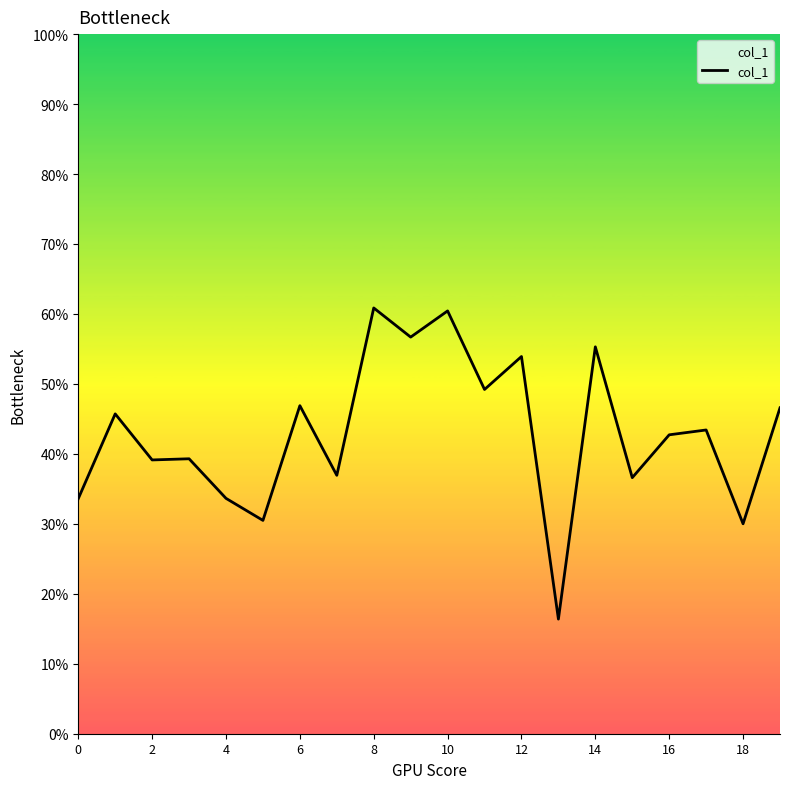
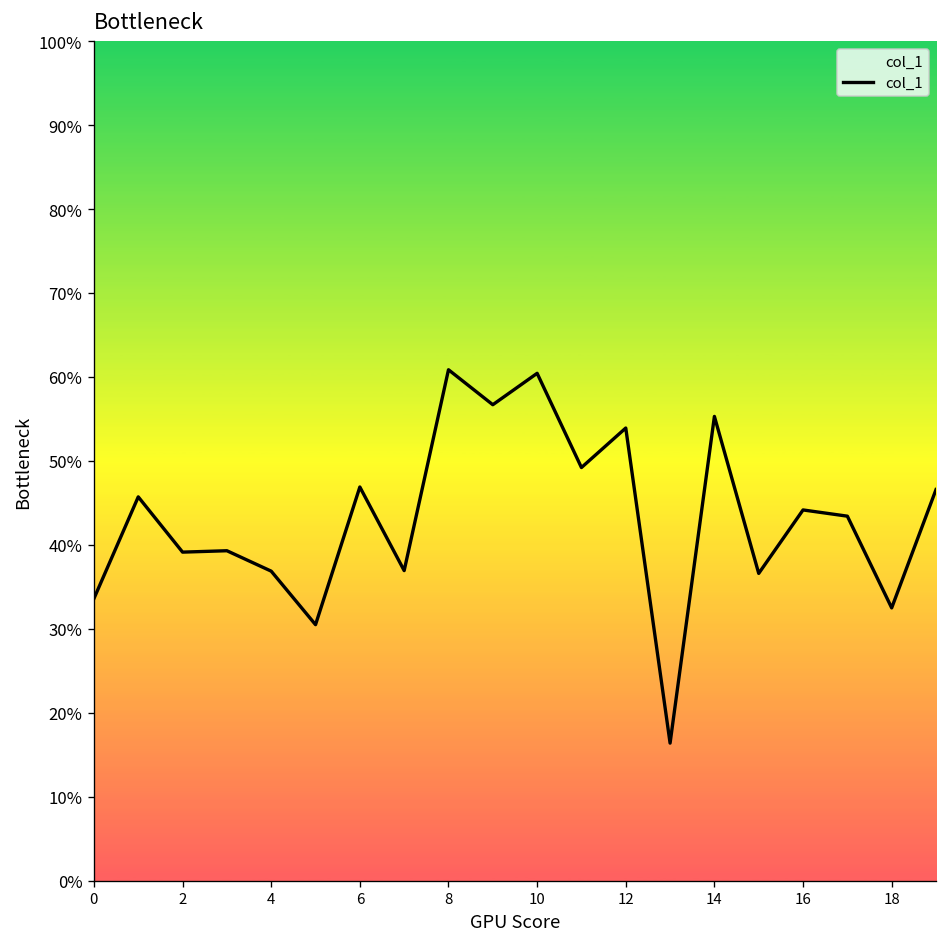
4: 34% -> 37%
16: 43% -> 44%
18: 30% -> 32%
